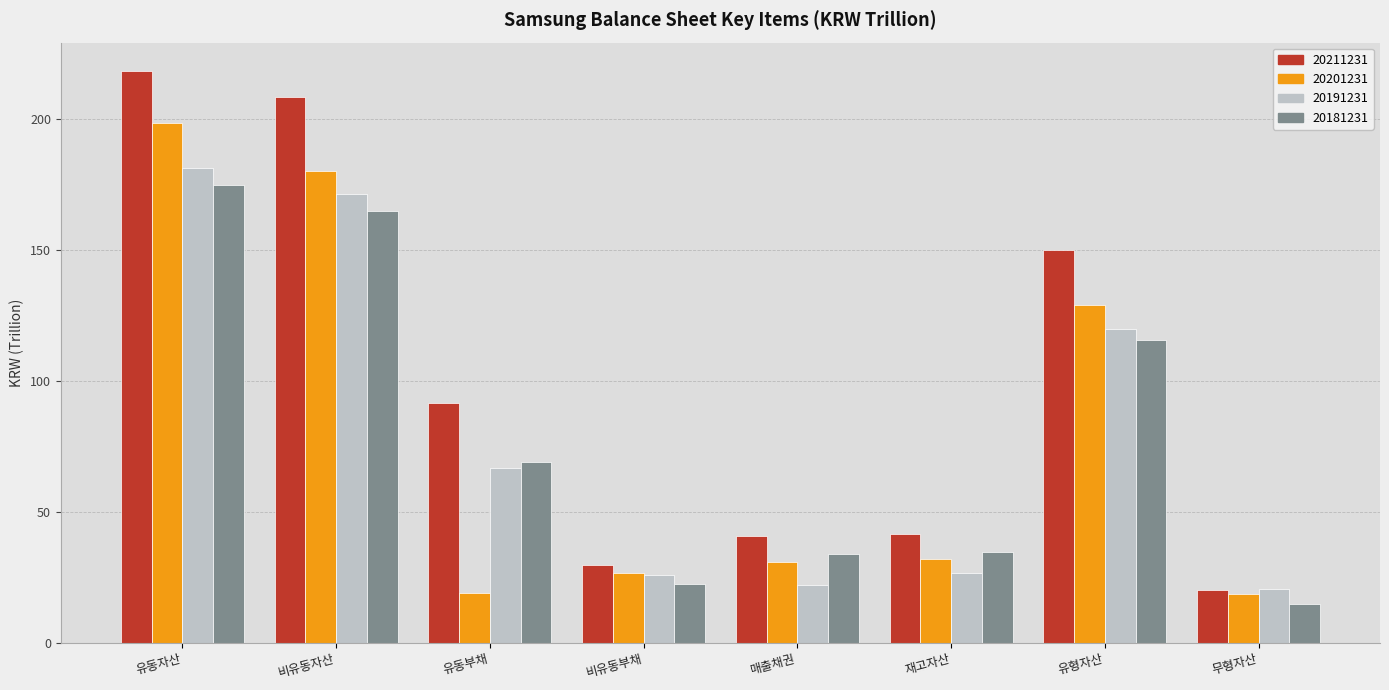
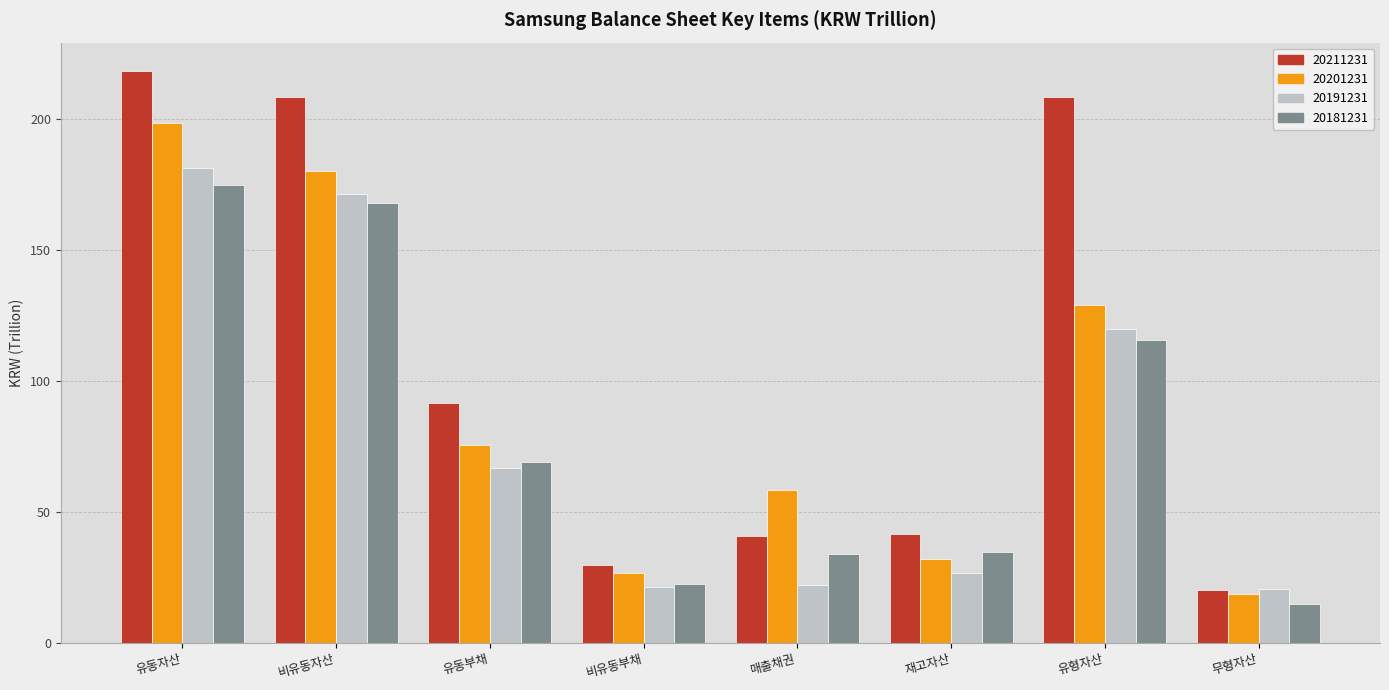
20181231, 비유동자산: 165 -> 168
20201231, 유동부채: 19 -> 76
20191231, 비유동부채: 26 -> 21
20201231, 매출채권: 31 -> 58
20211231, 유형자산: 150 -> 208
